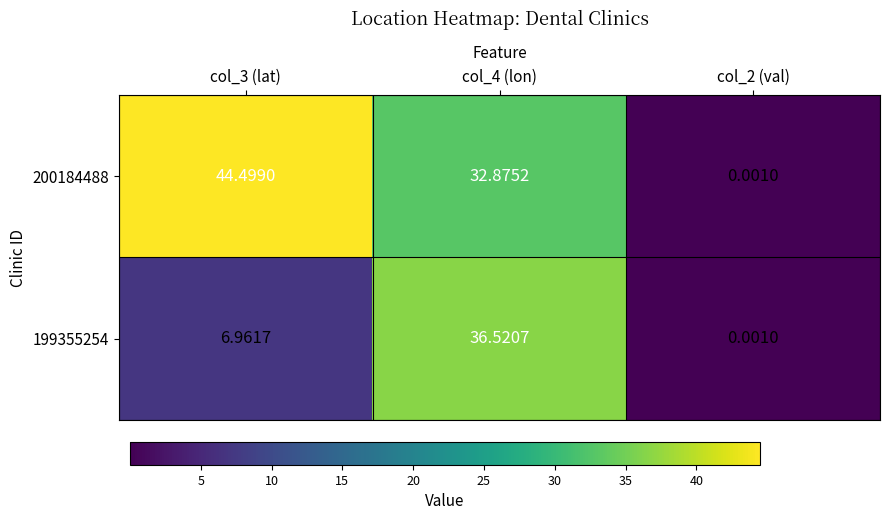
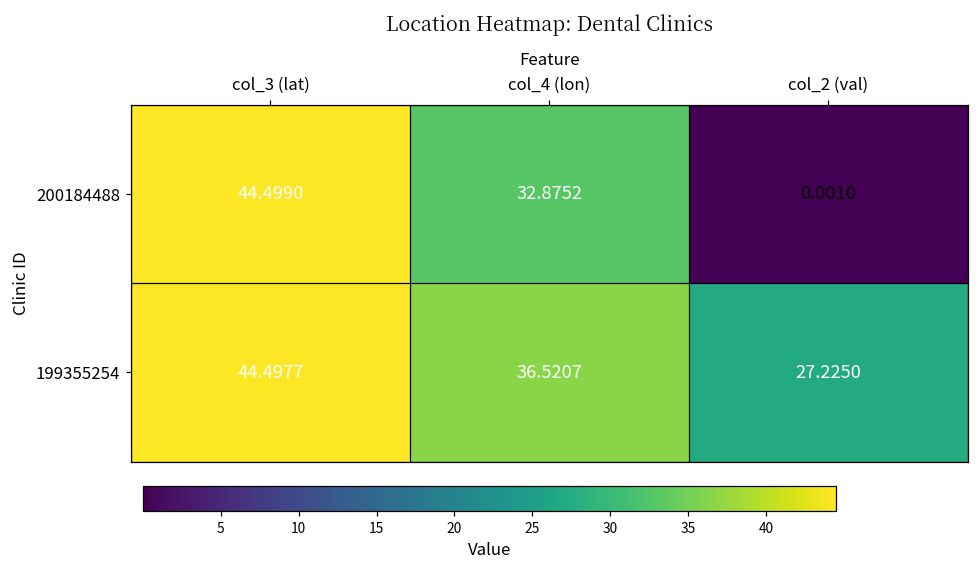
199355254, col_3 (lat): 6.9617 -> 44.4977
199355254, col_2 (val): 0.0010 -> 27.2250
